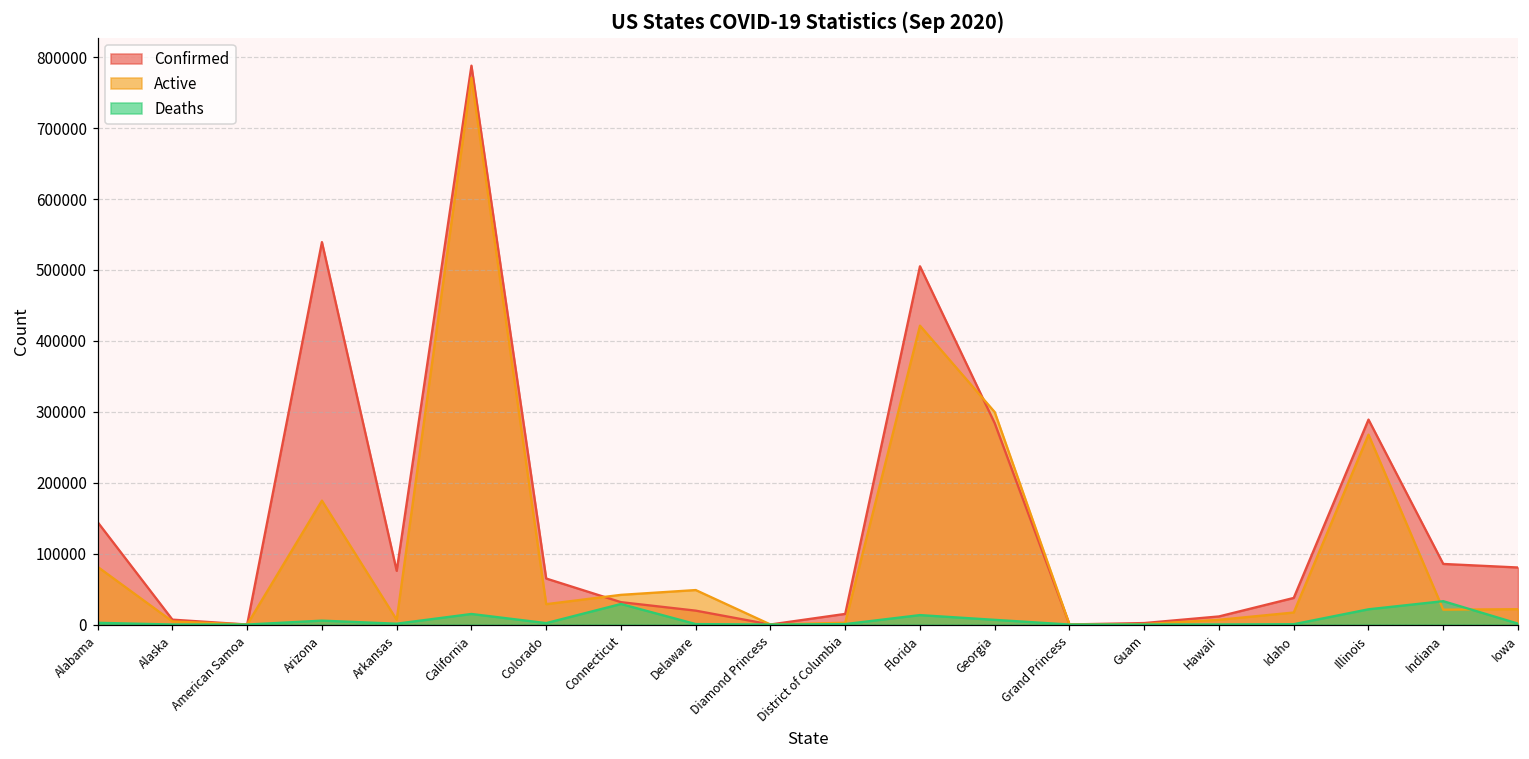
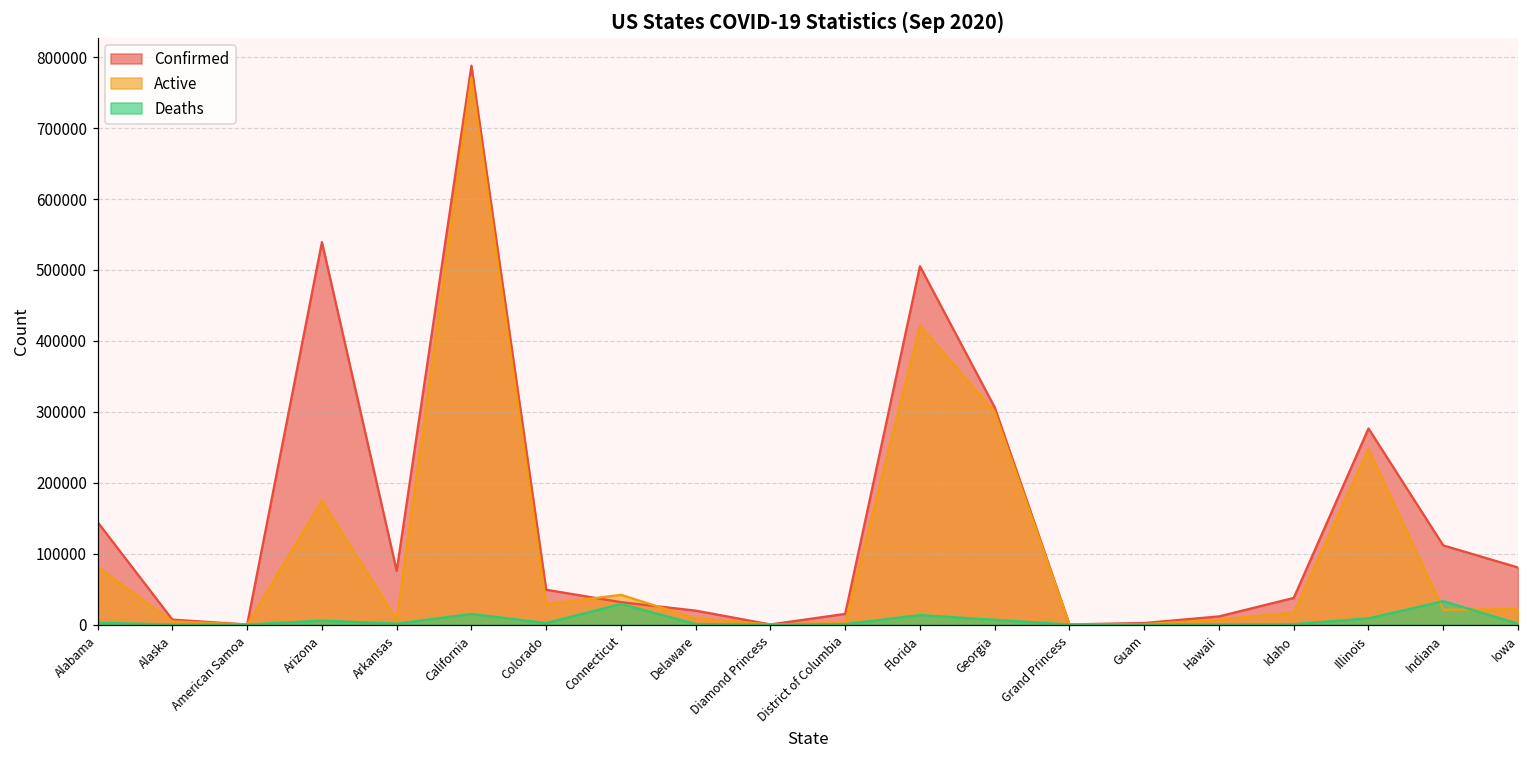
Confirmed, Colorado: 60000 -> 50000
Active, Delaware: 50000 -> 10000
Confirmed, Georgia: 280000 -> 310000
Confirmed, Illinois: 290000 -> 280000
Active, Illinois: 270000 -> 250000
Deaths, Illinois: 20000 -> 10000
Confirmed, Indiana: 90000 -> 110000
